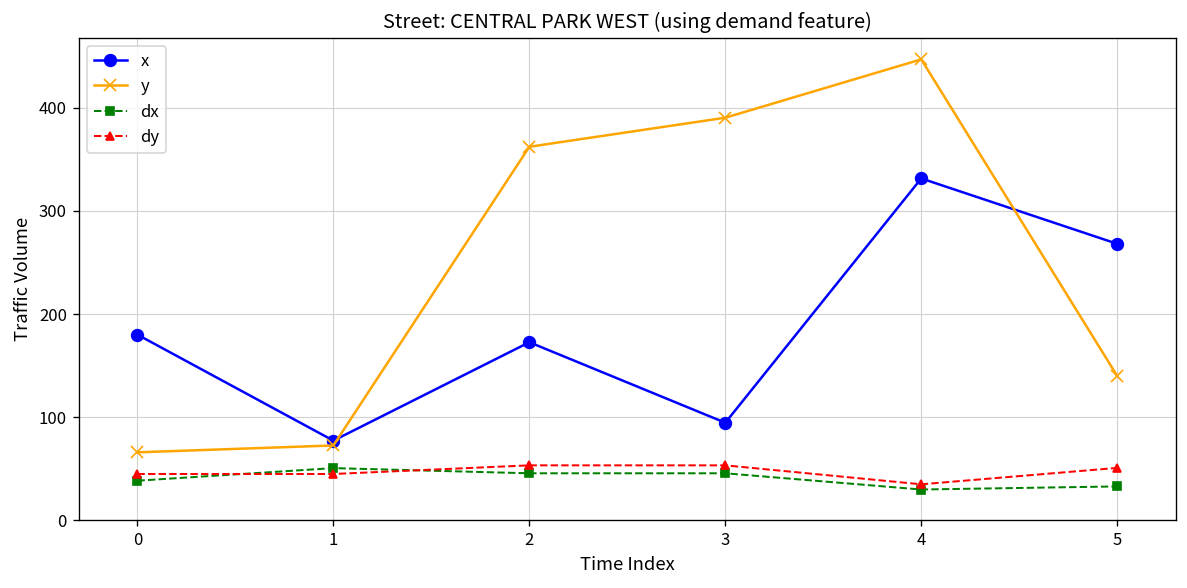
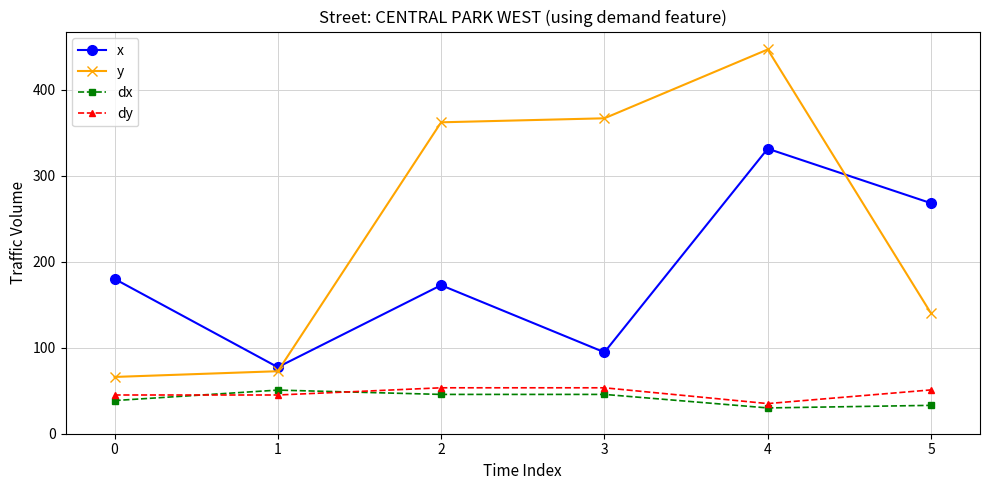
y, 3: 390 -> 370
